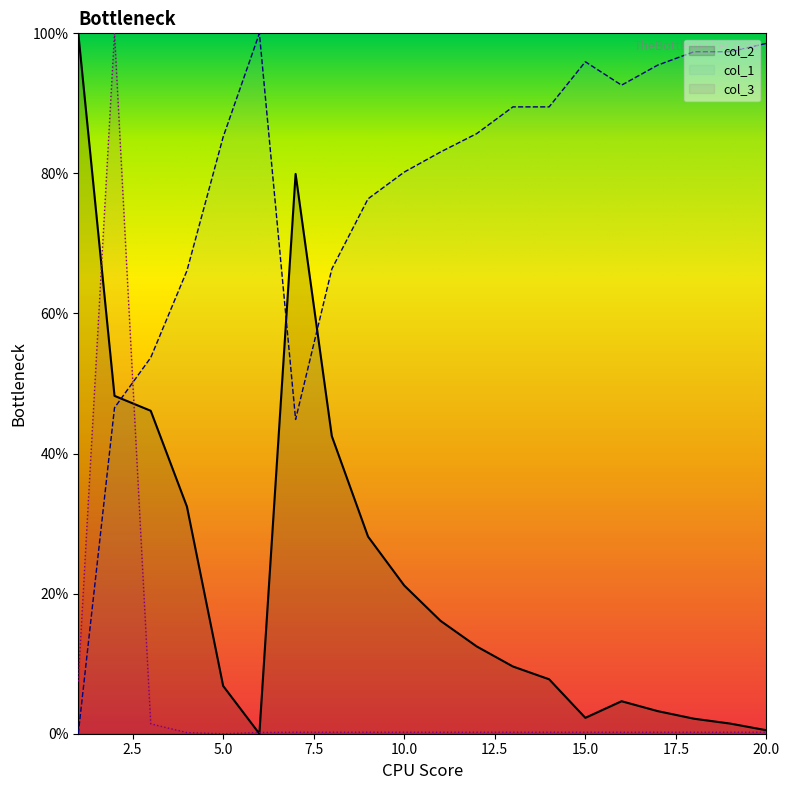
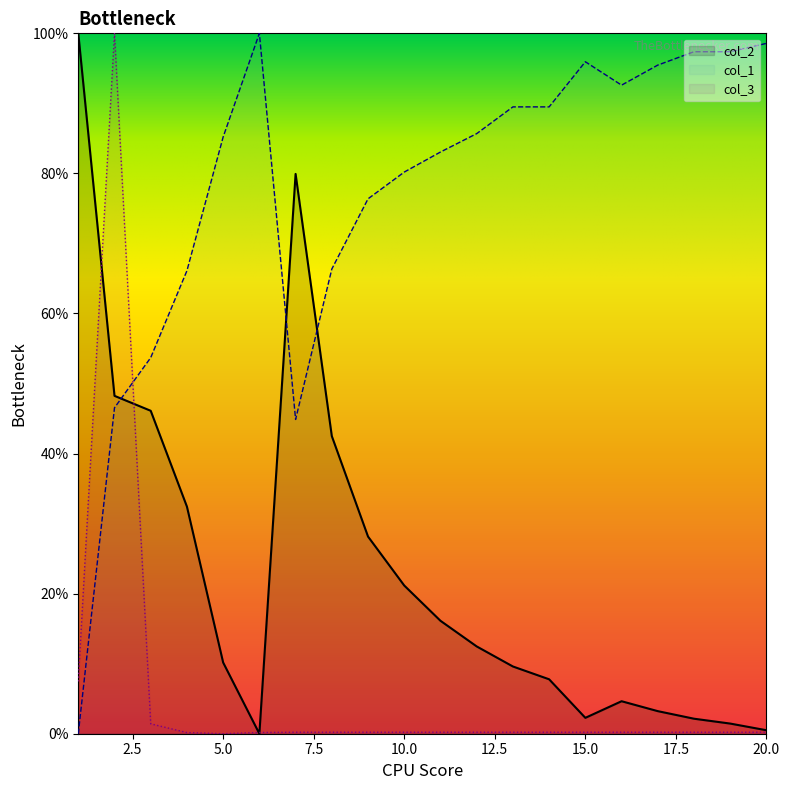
col_2, 5.0: 7% -> 10%
